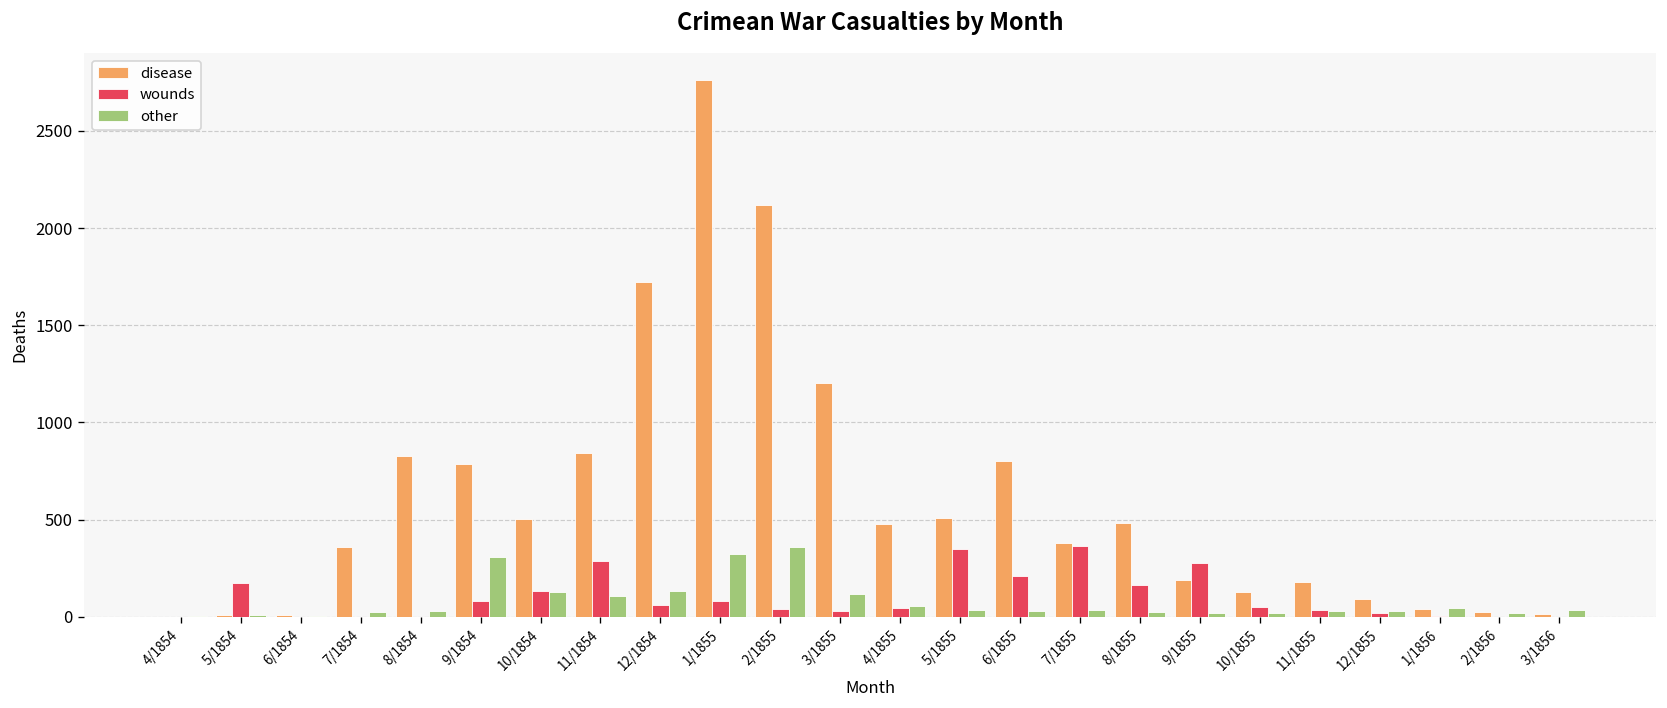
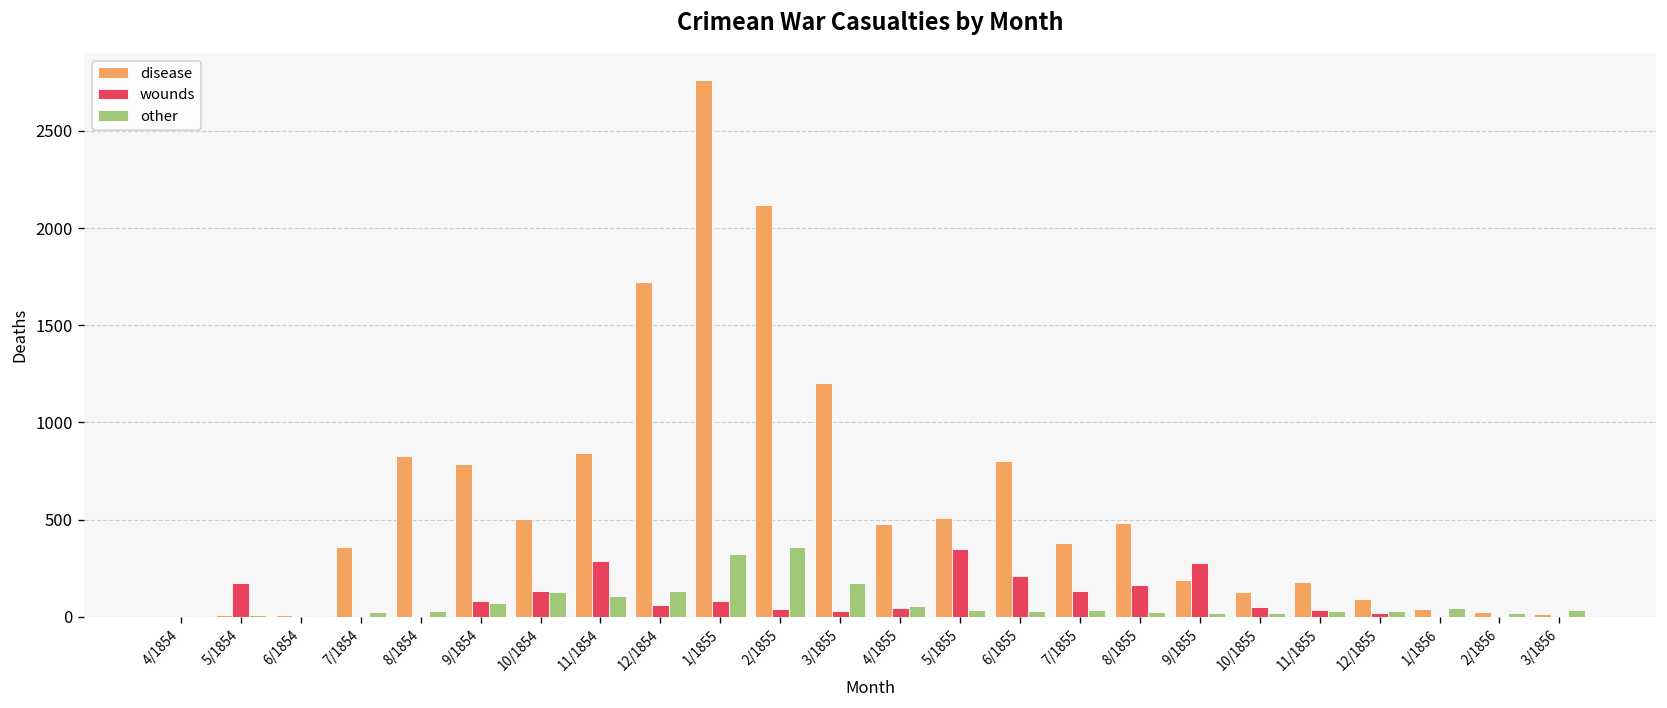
other, 9/1854: 310 -> 70
other, 3/1855: 120 -> 170
wounds, 7/1855: 370 -> 130
